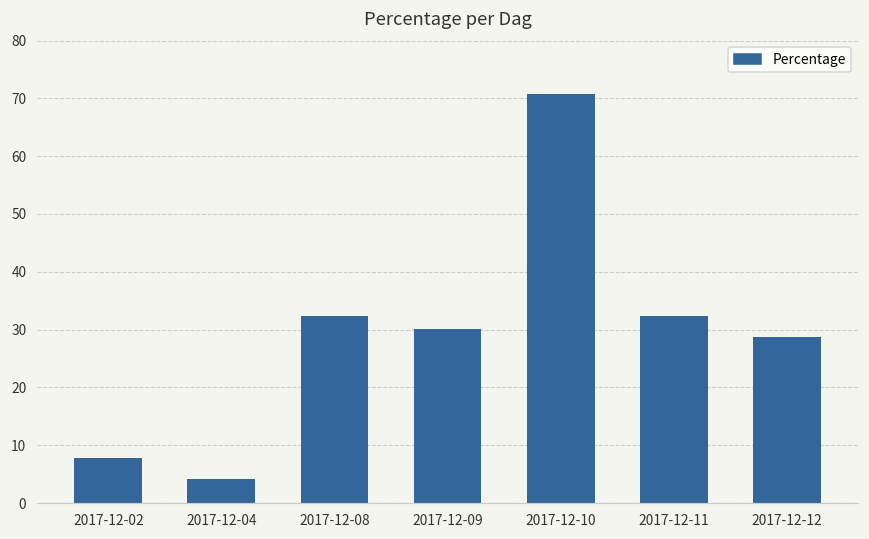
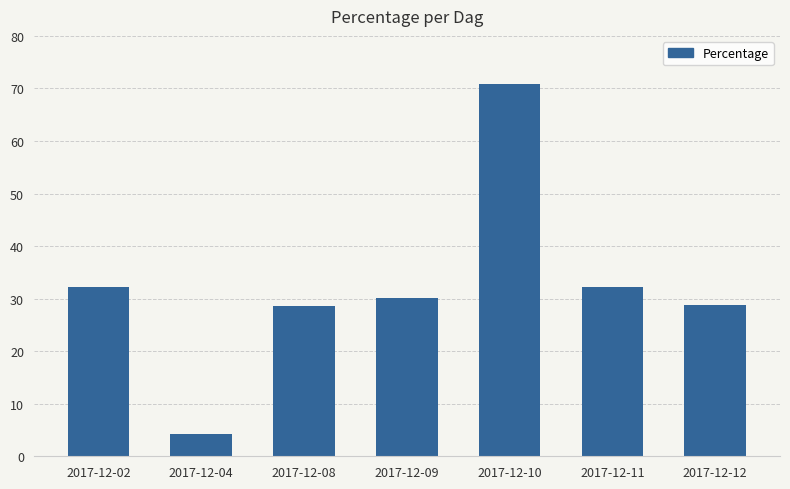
2017-12-02: 8 -> 32
2017-12-08: 32 -> 29
